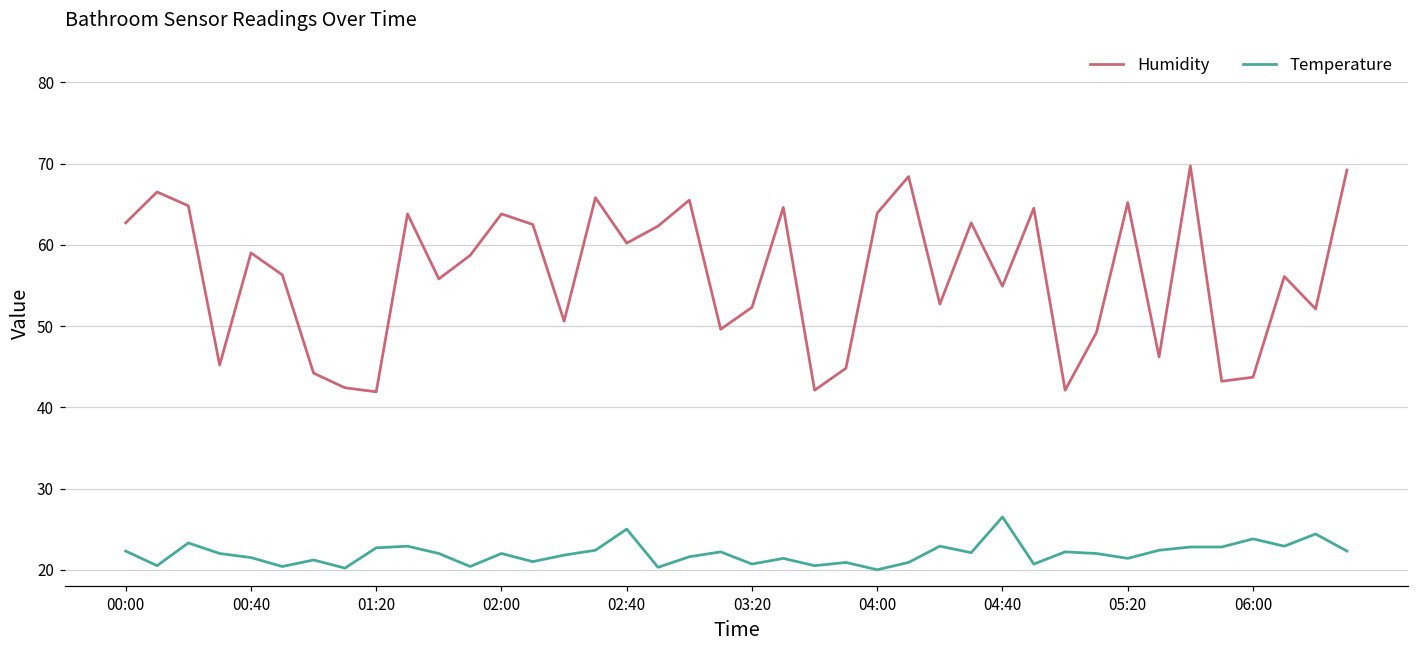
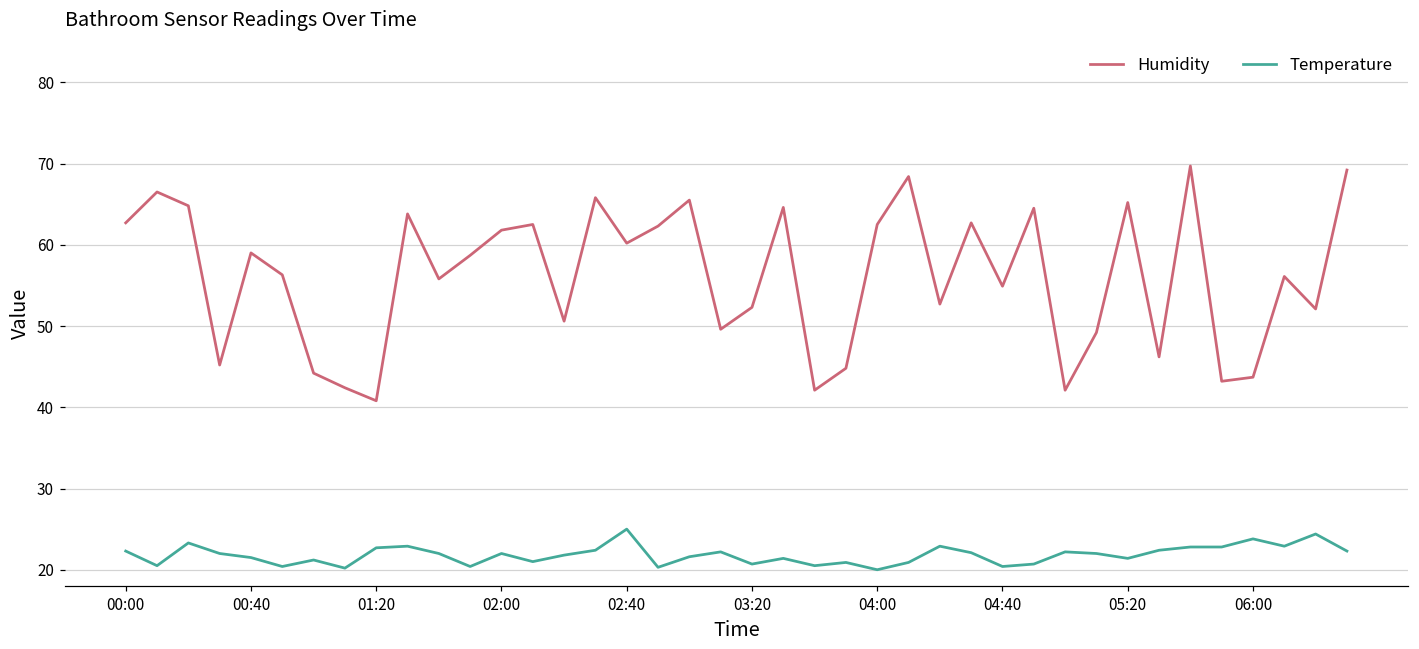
Humidity, 01:20: 42 -> 41
Humidity, 02:00: 64 -> 62
Humidity, 04:00: 64 -> 63
Temperature, 04:40: 27 -> 20
